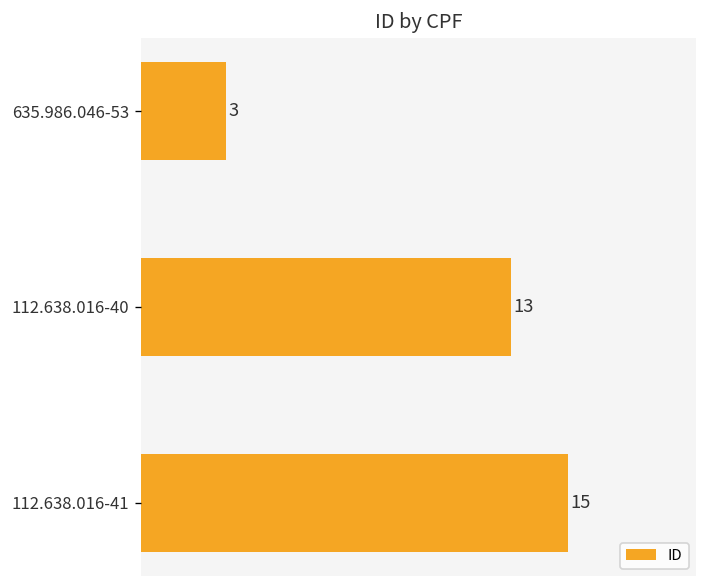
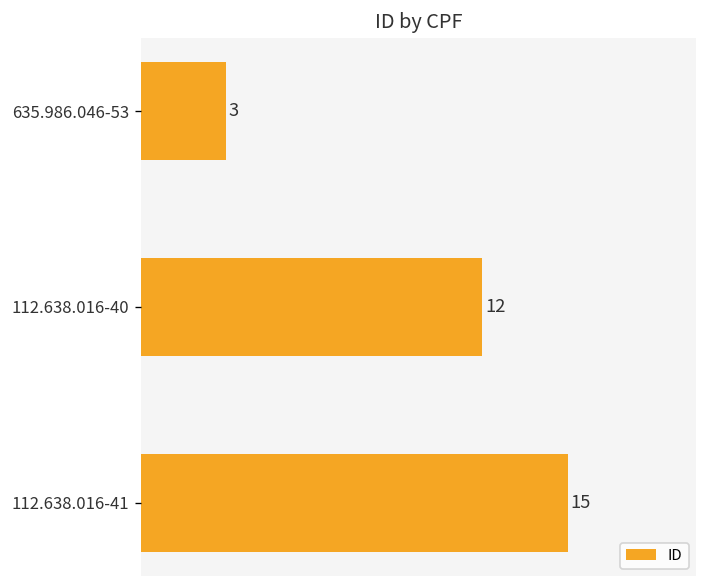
112.638.016-40: 13 -> 12
